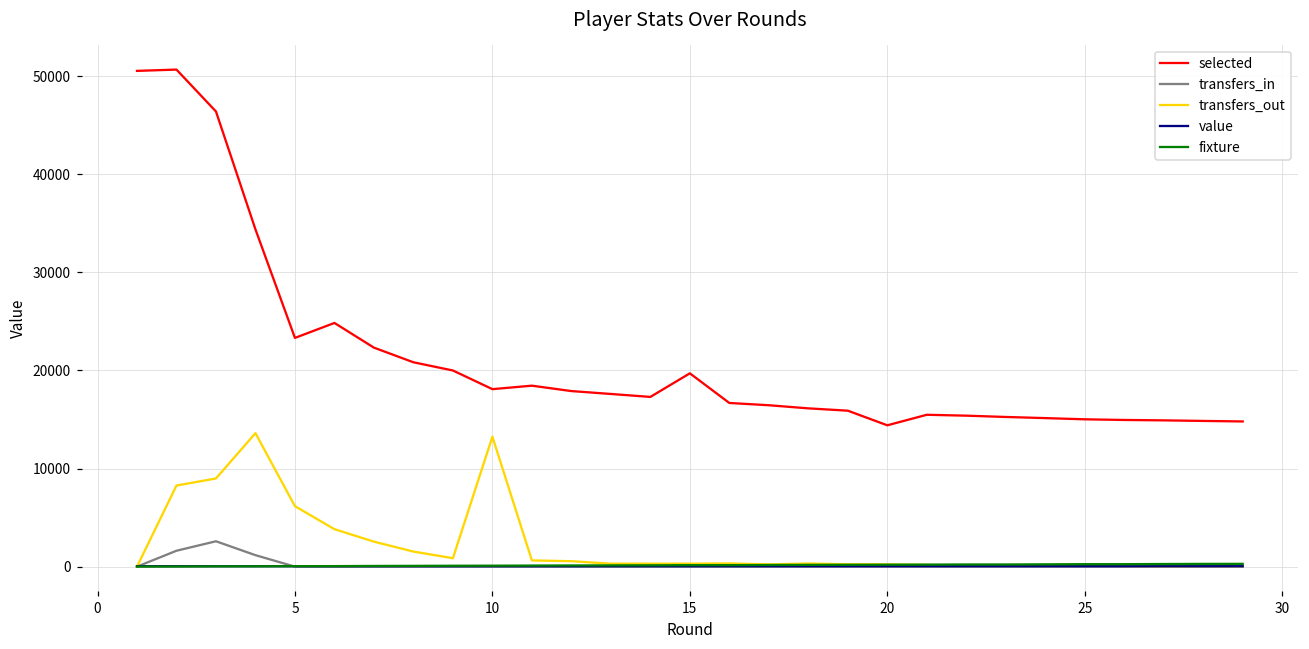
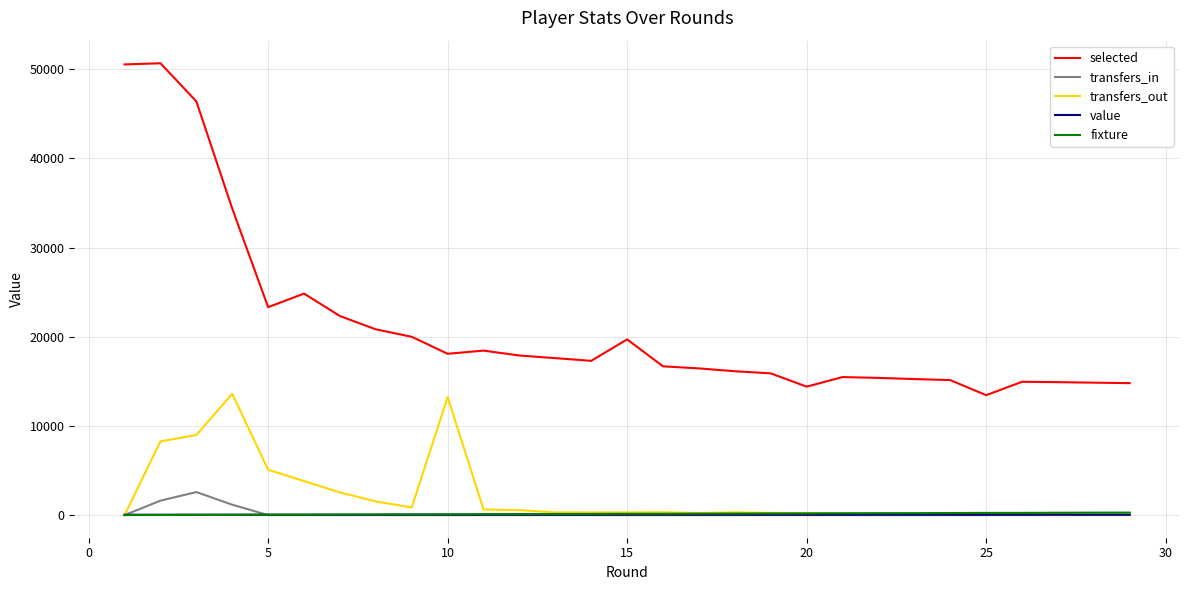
transfers_out, 5: 6000 -> 5000
selected, 25: 15000 -> 13000
